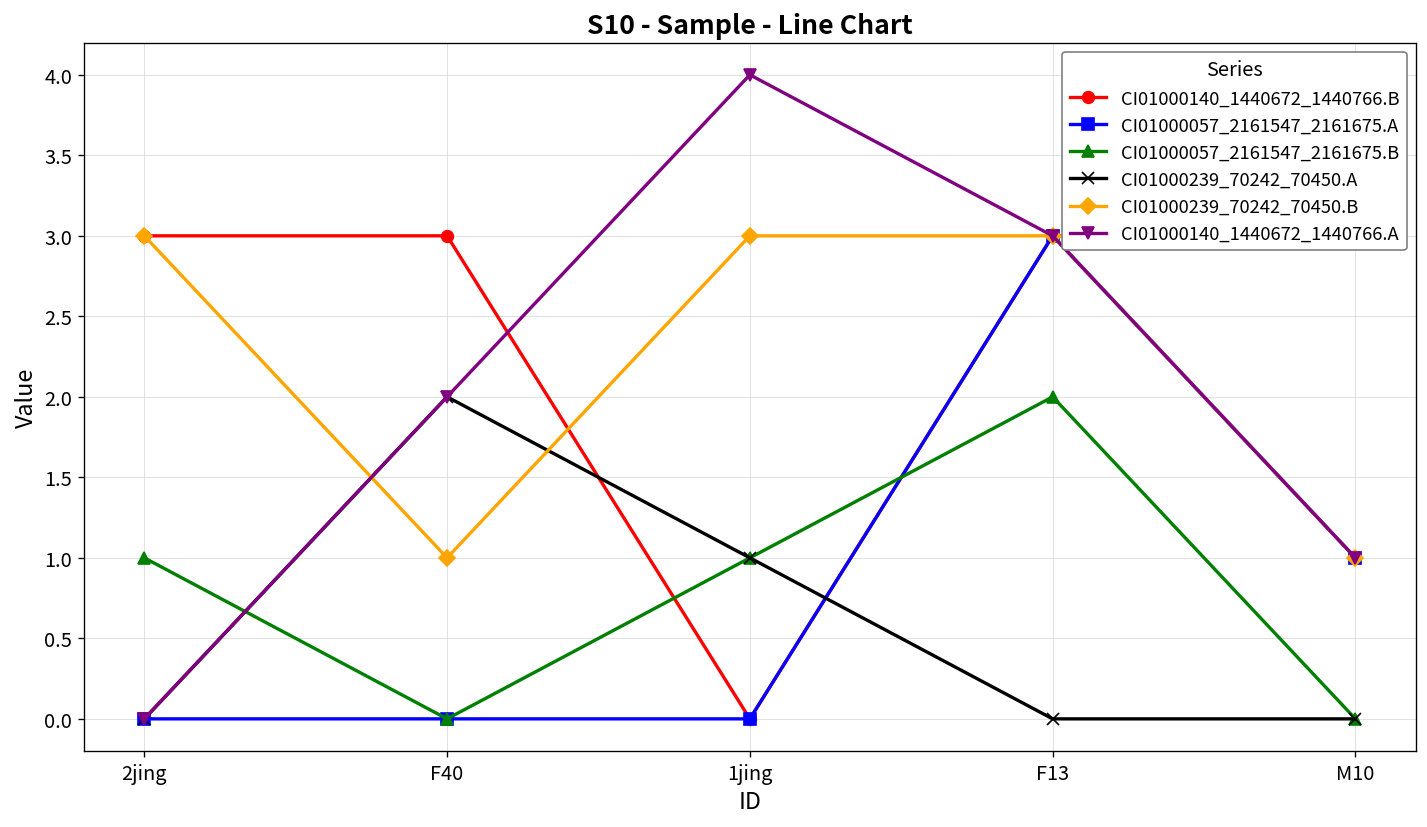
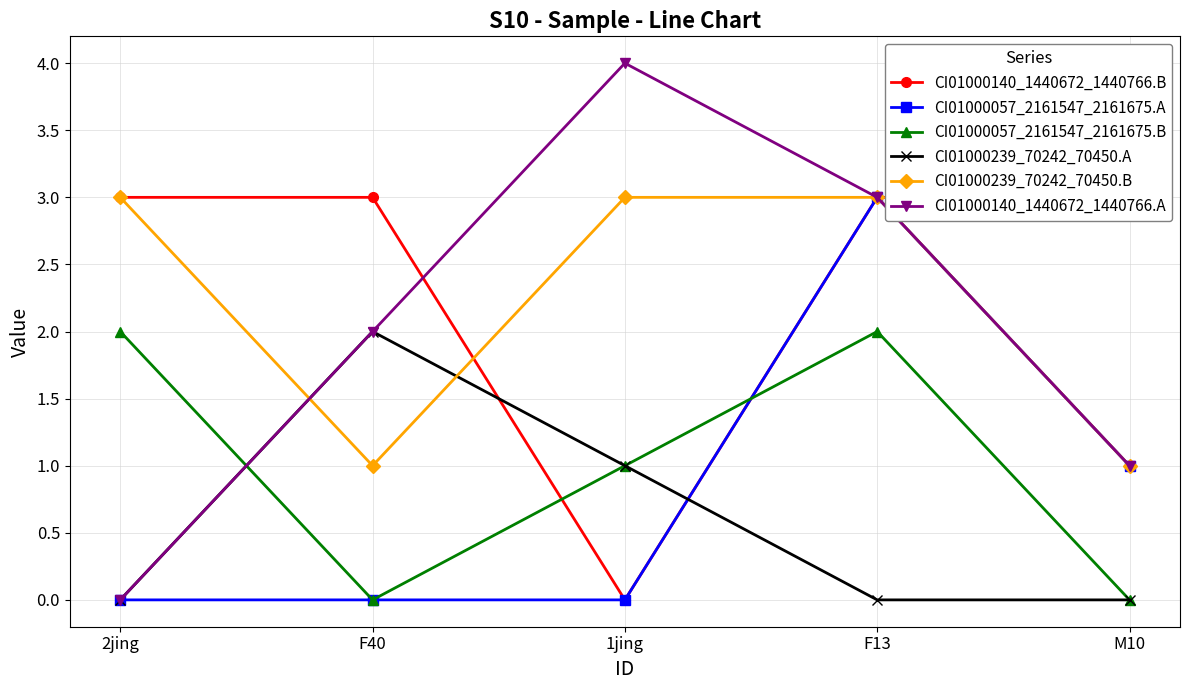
CI01000057_2161547_2161675.B, 2jing: 1 -> 2
